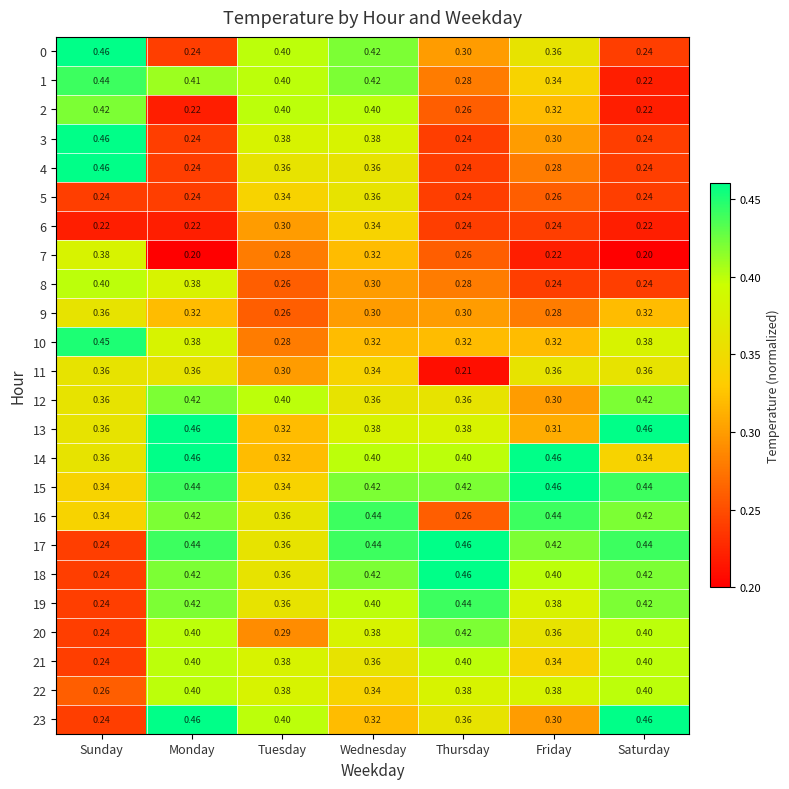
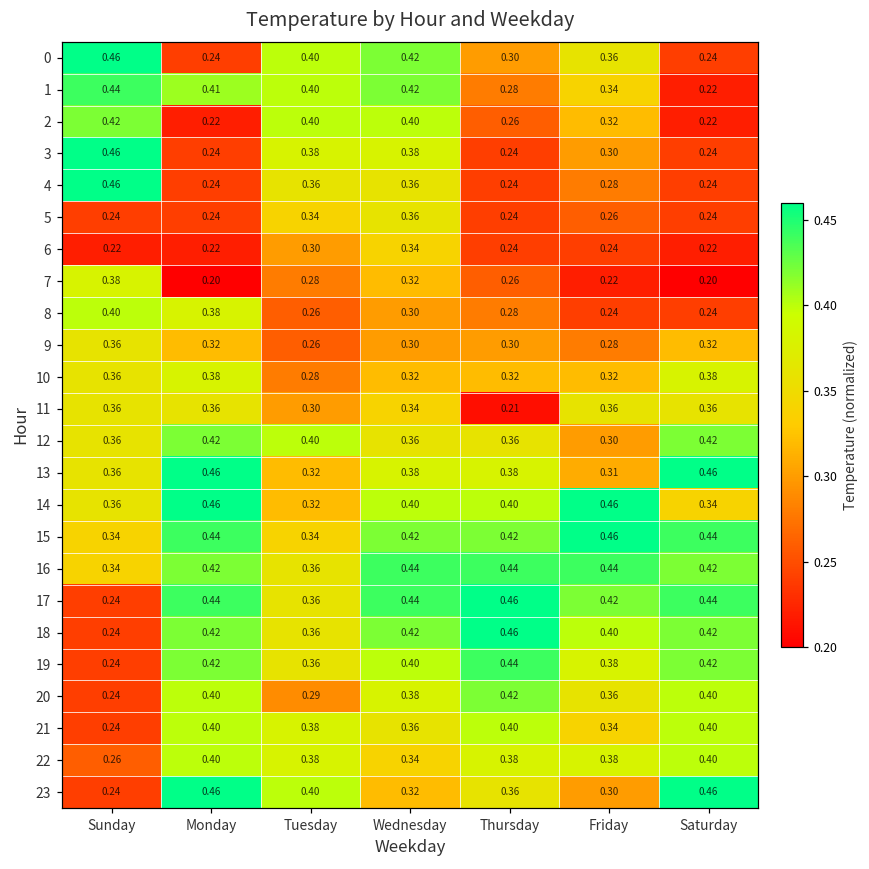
10, Sunday: 0.45 -> 0.36
16, Thursday: 0.26 -> 0.44
